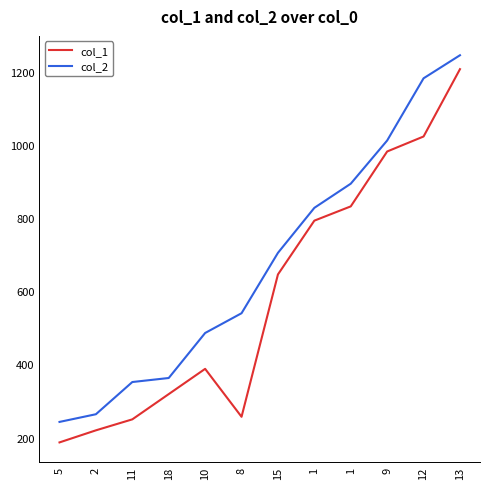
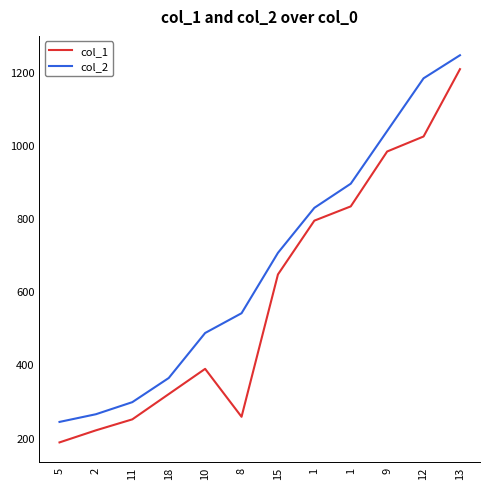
col_2, 11: 350 -> 300
col_2, 9: 1010 -> 1040
